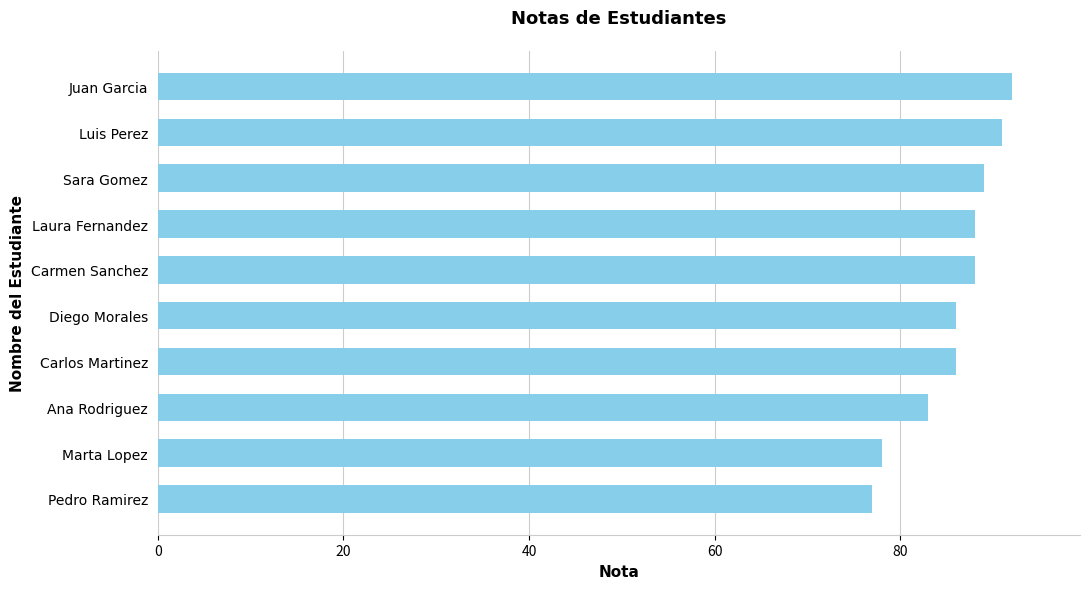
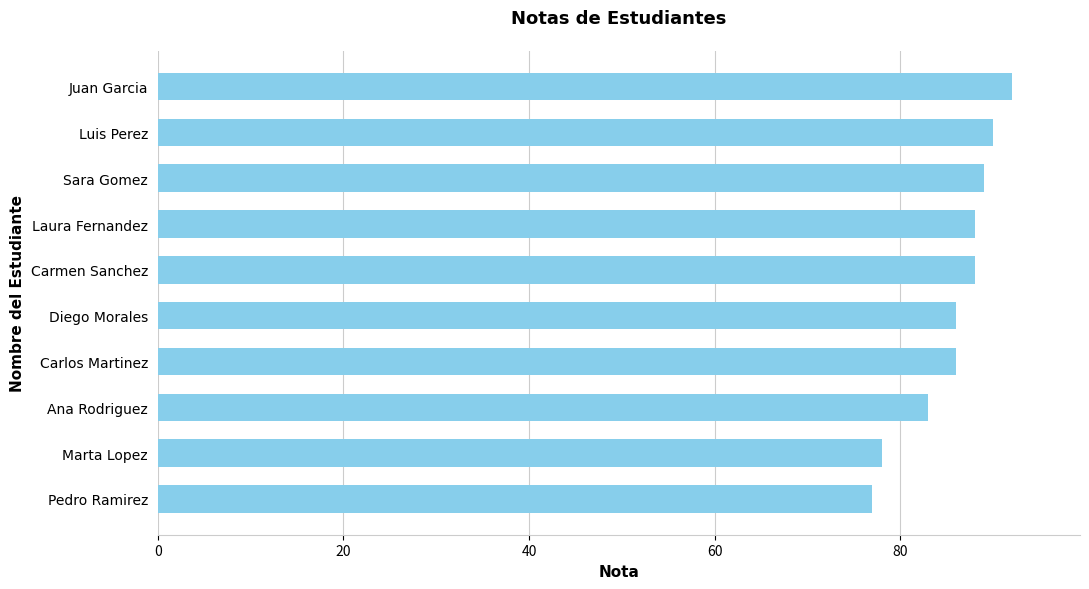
Luis Perez: 91 -> 90
